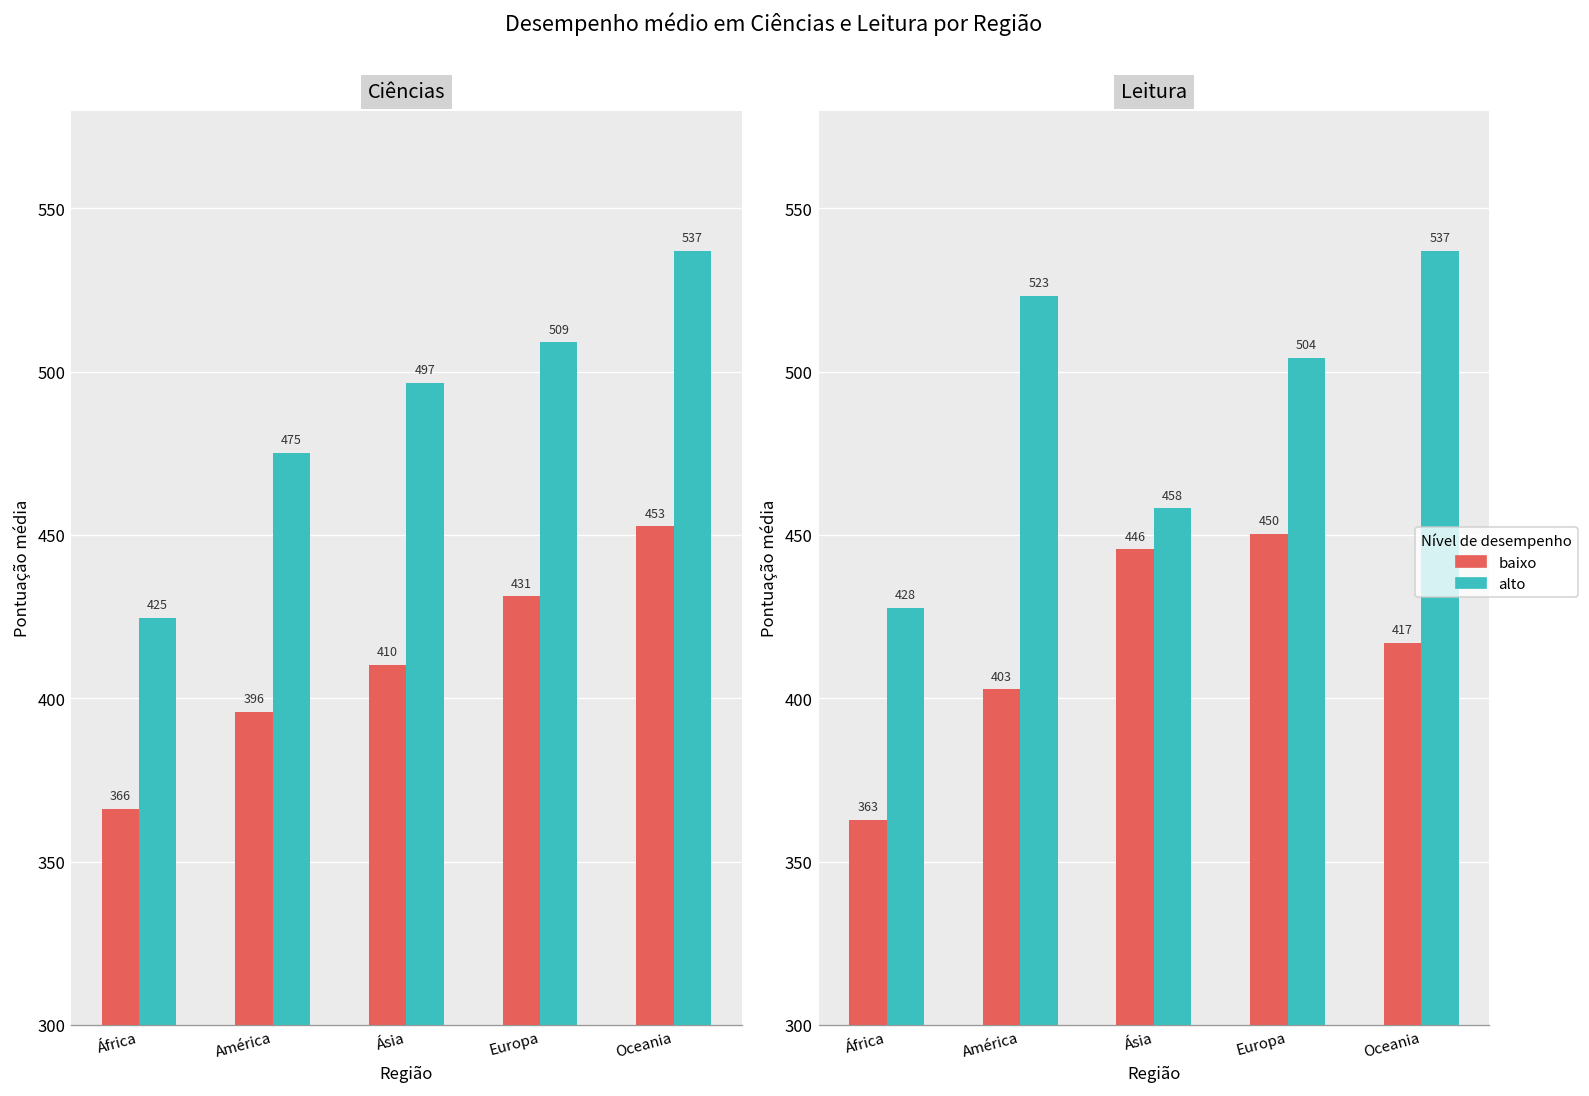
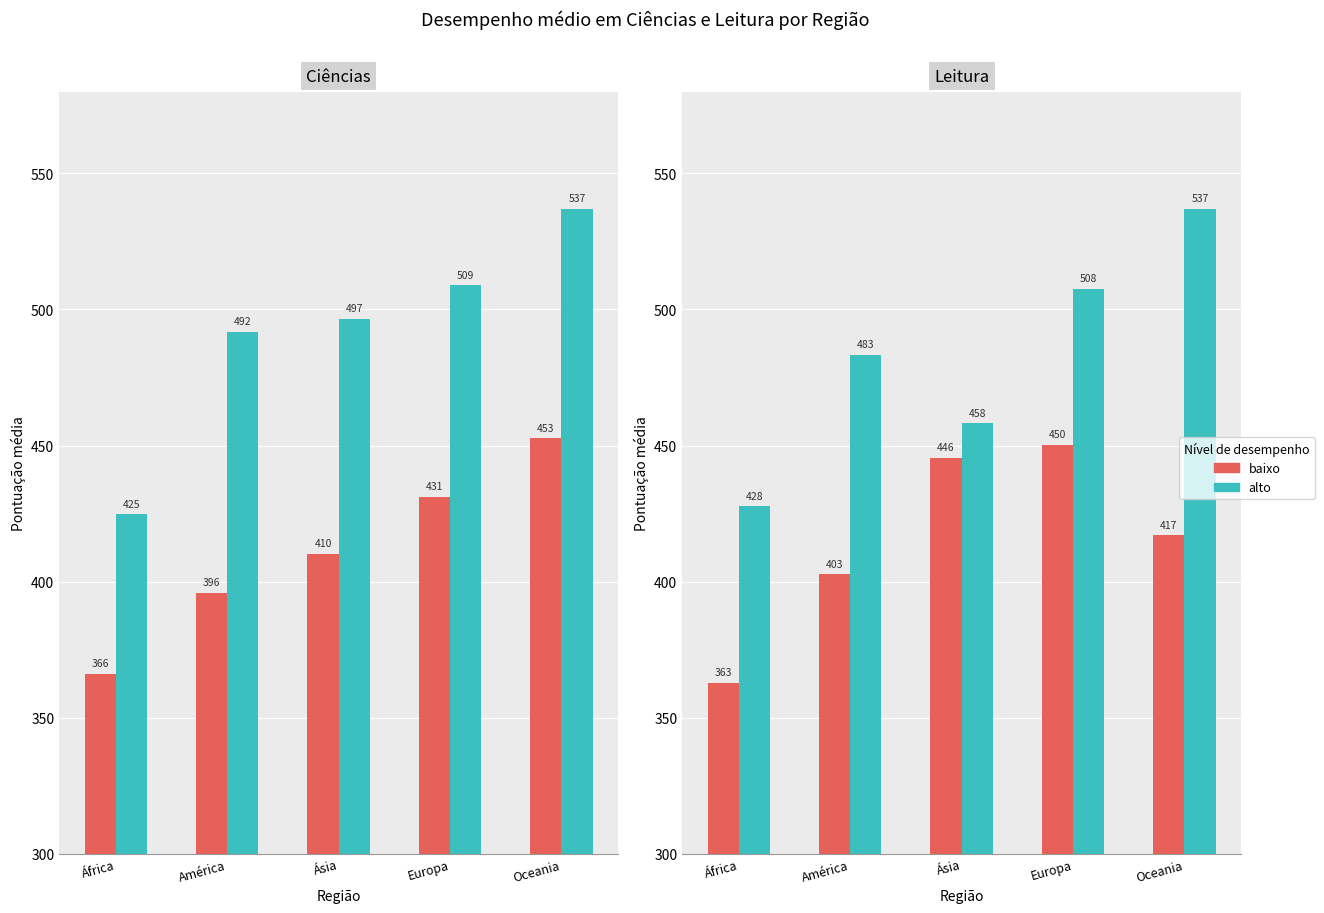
Ciências, alto, América: 475 -> 492
Leitura, alto, América: 523 -> 483
Leitura, alto, Europa: 504 -> 508
